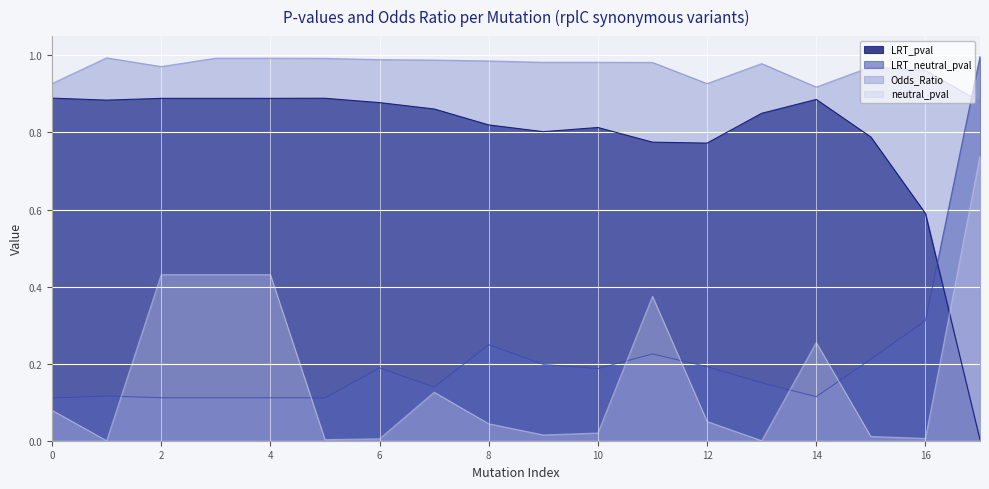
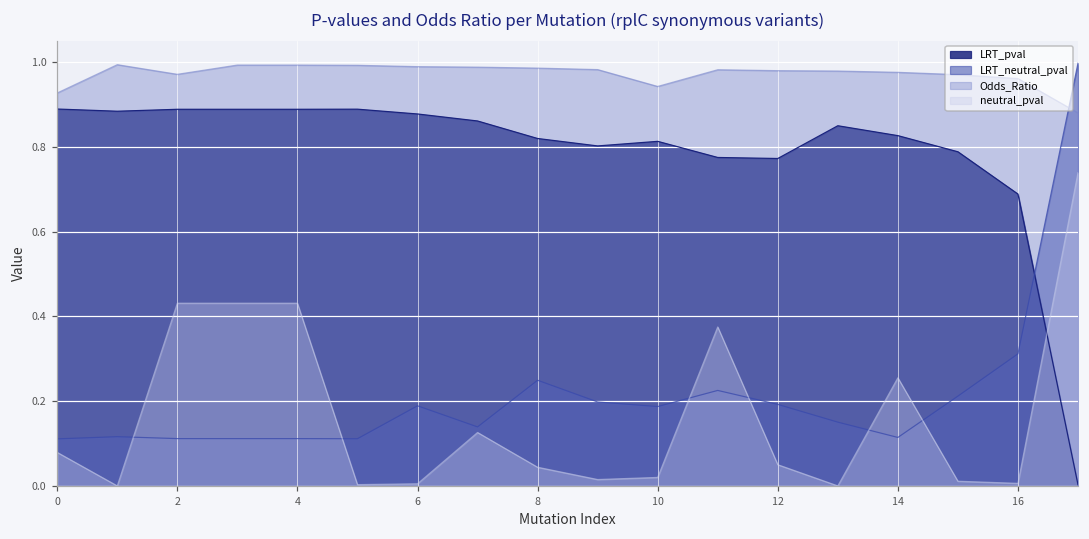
Odds_Ratio, 10: 0.98 -> 0.94
Odds_Ratio, 12: 0.93 -> 0.98
LRT_pval, 14: 0.89 -> 0.83
Odds_Ratio, 14: 0.92 -> 0.98
LRT_pval, 16: 0.59 -> 0.69
